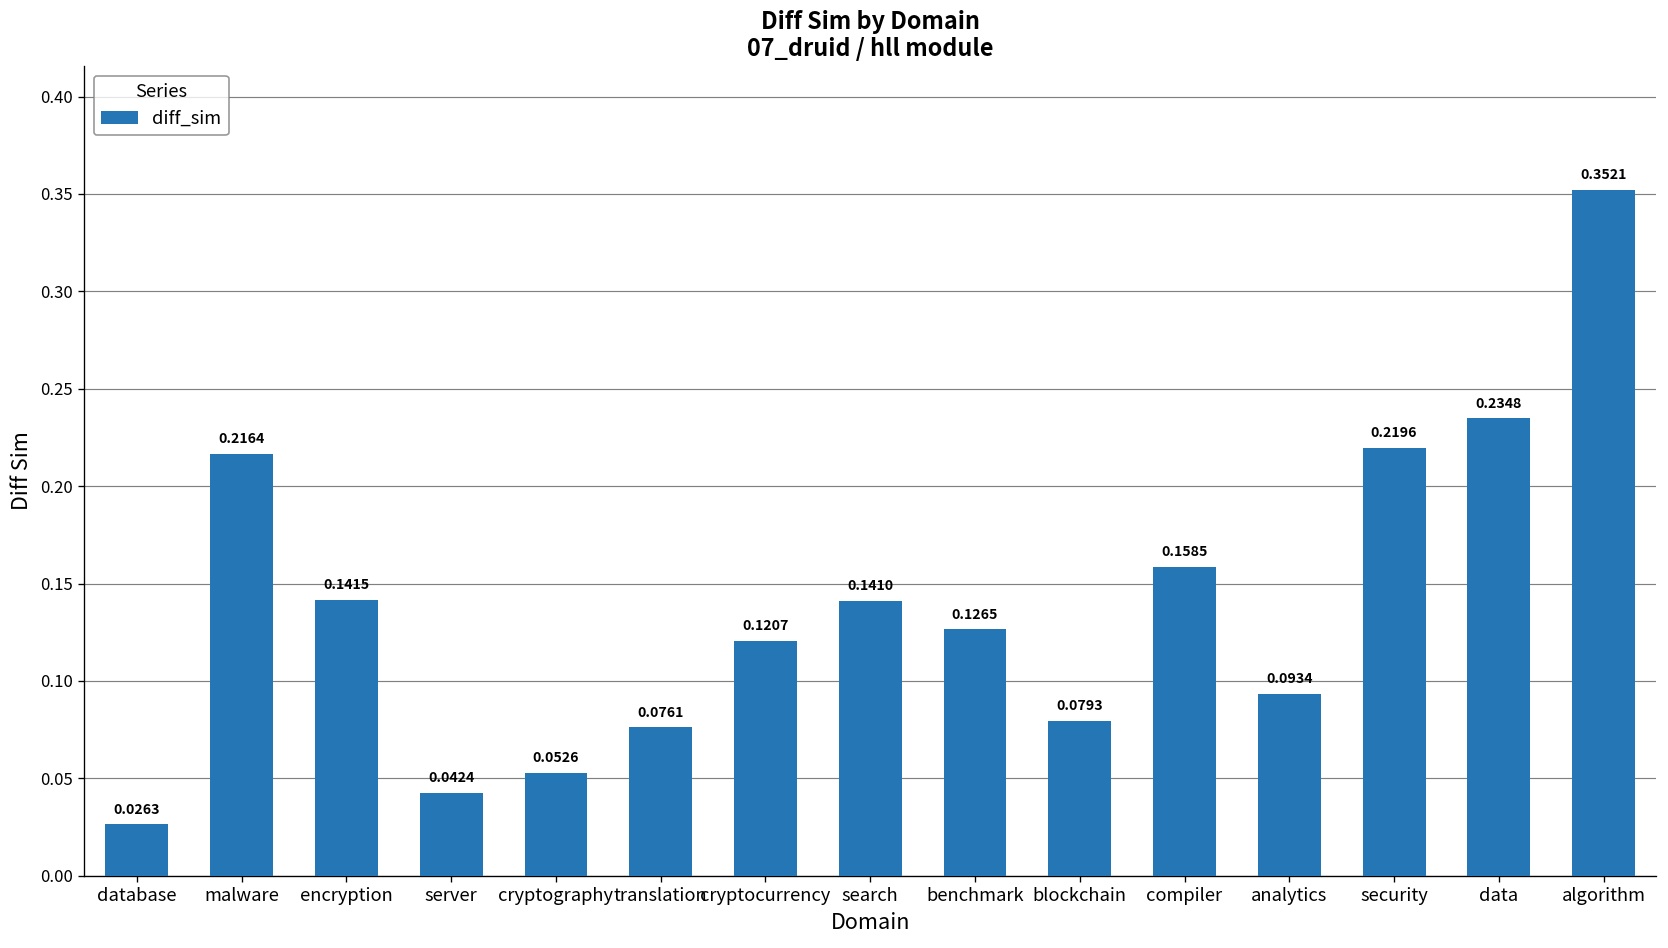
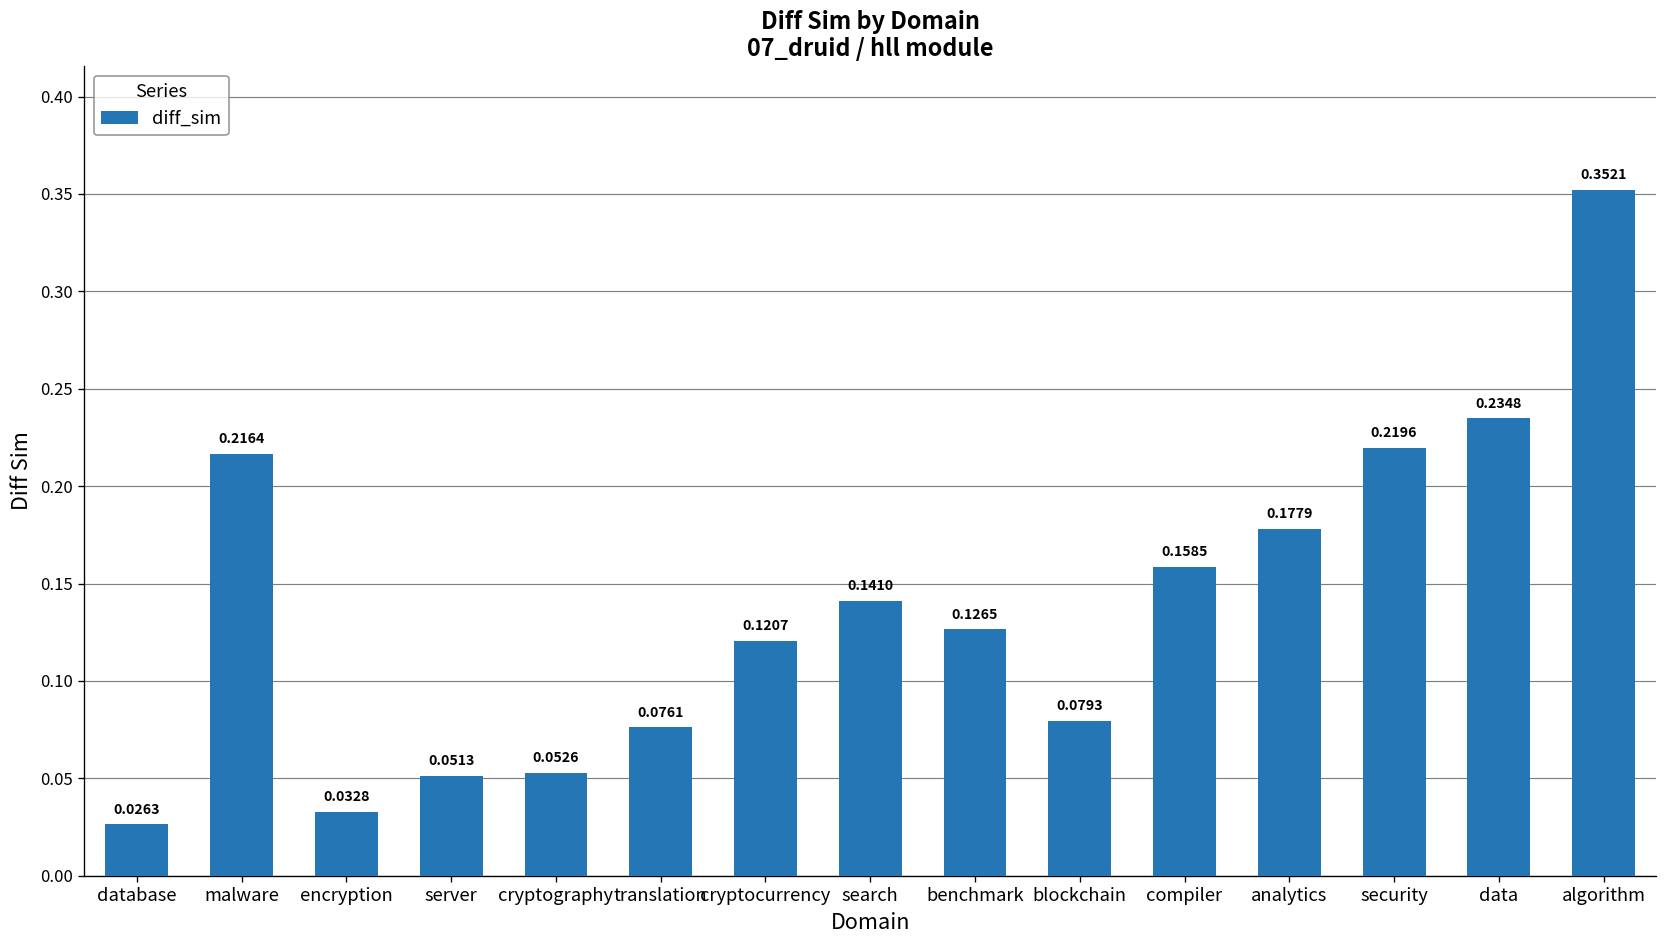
encryption: 0.1415 -> 0.0328
server: 0.0424 -> 0.0513
analytics: 0.0934 -> 0.1779
